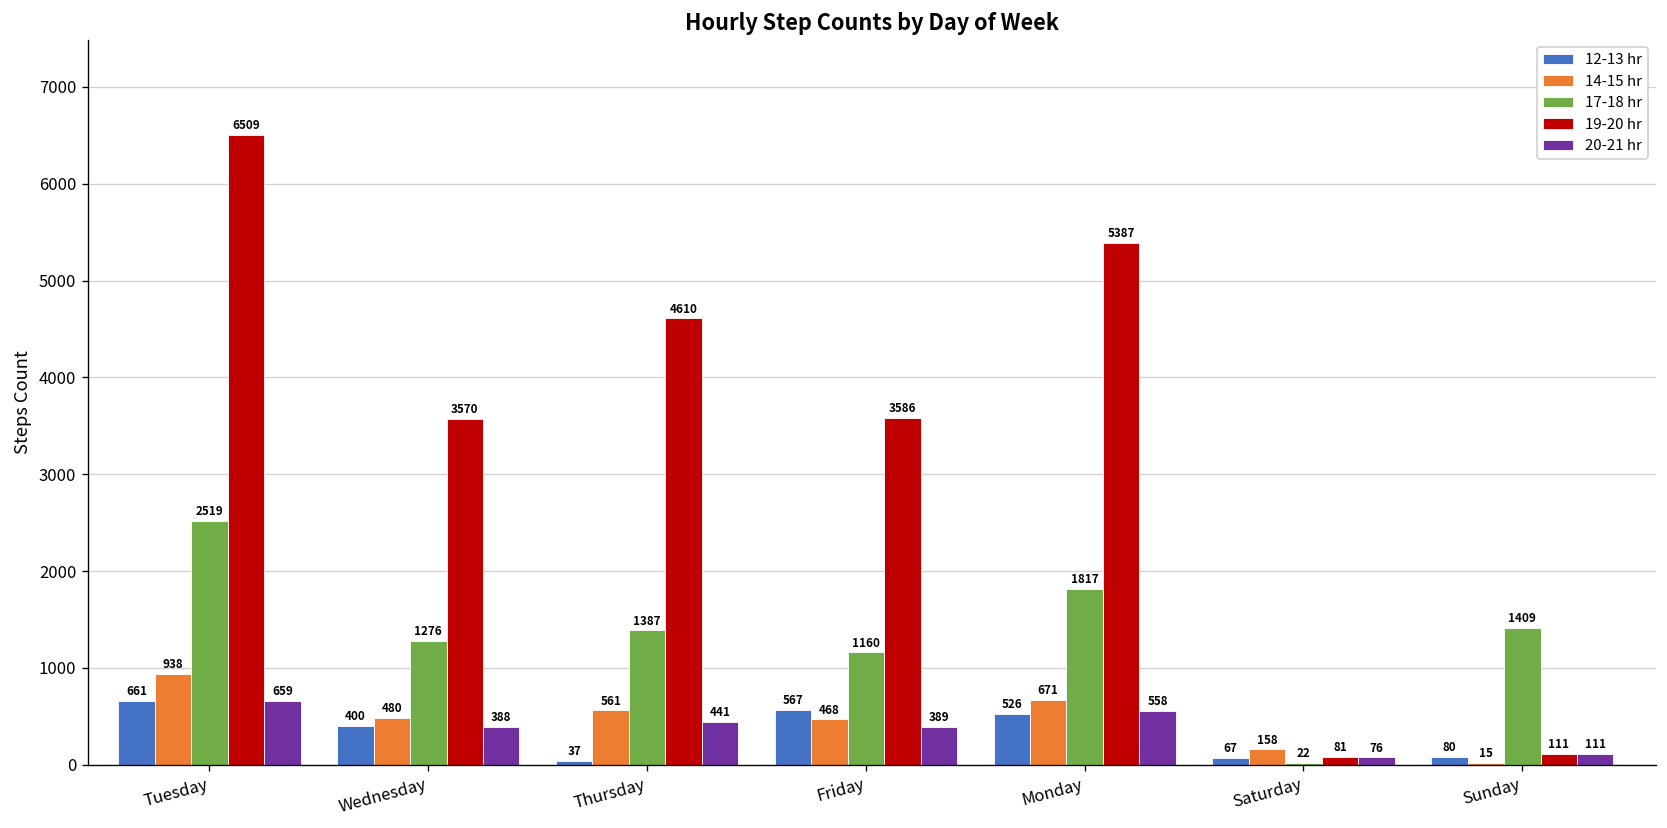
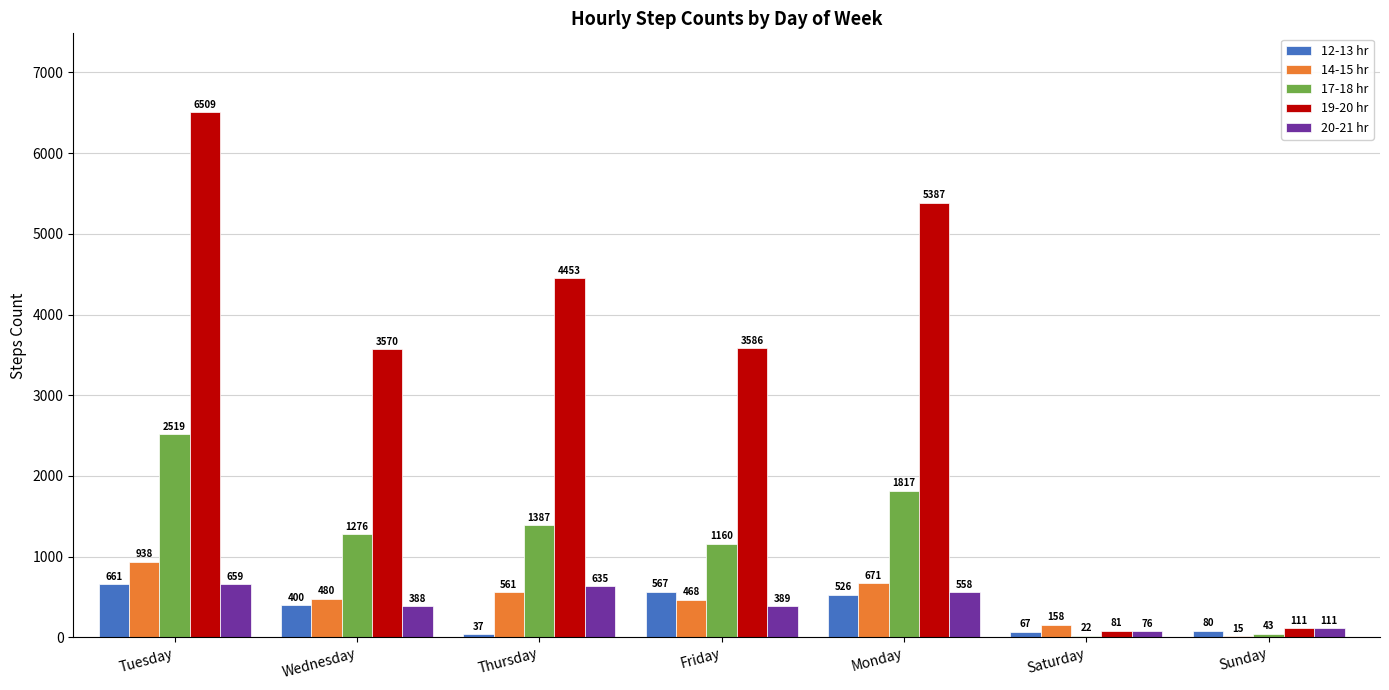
19-20 hr, Thursday: 4610 -> 4453
20-21 hr, Thursday: 441 -> 635
17-18 hr, Sunday: 1409 -> 43
